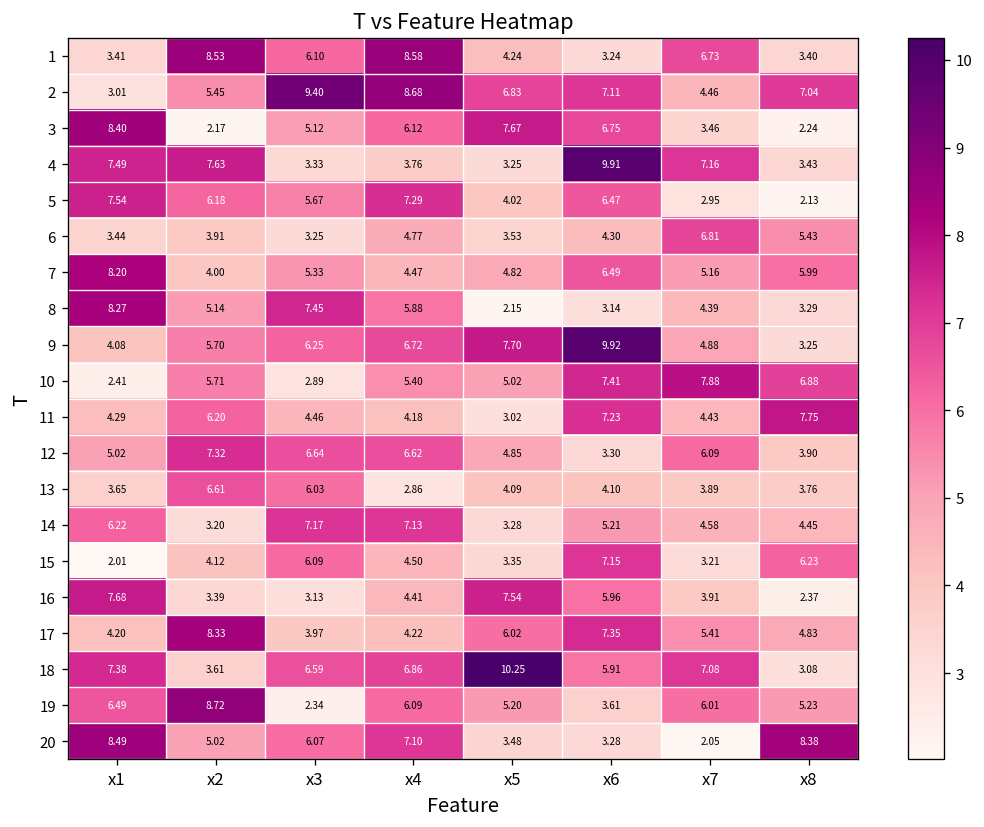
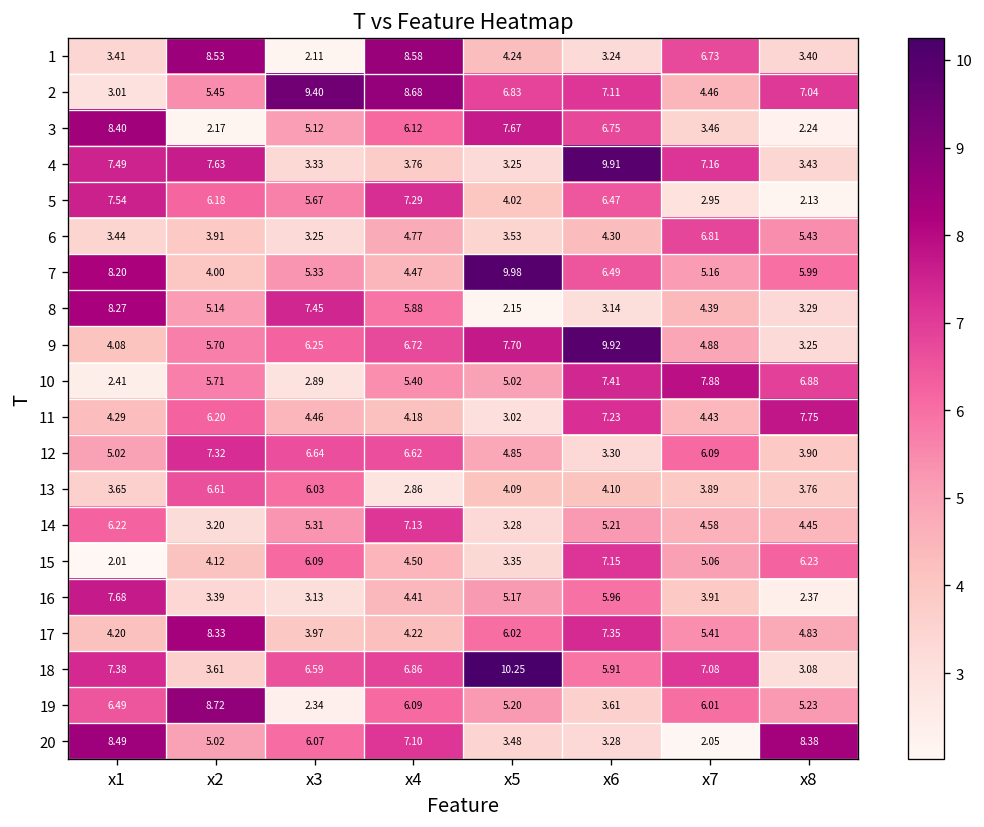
1, x3: 6.10 -> 2.11
7, x5: 4.82 -> 9.98
14, x3: 7.17 -> 5.31
15, x7: 3.21 -> 5.06
16, x5: 7.54 -> 5.17
